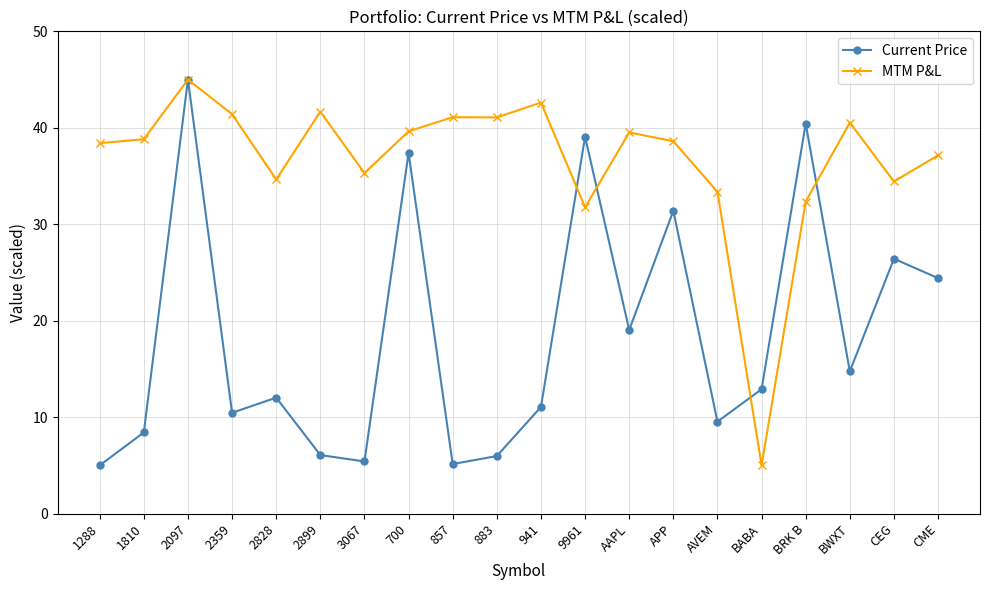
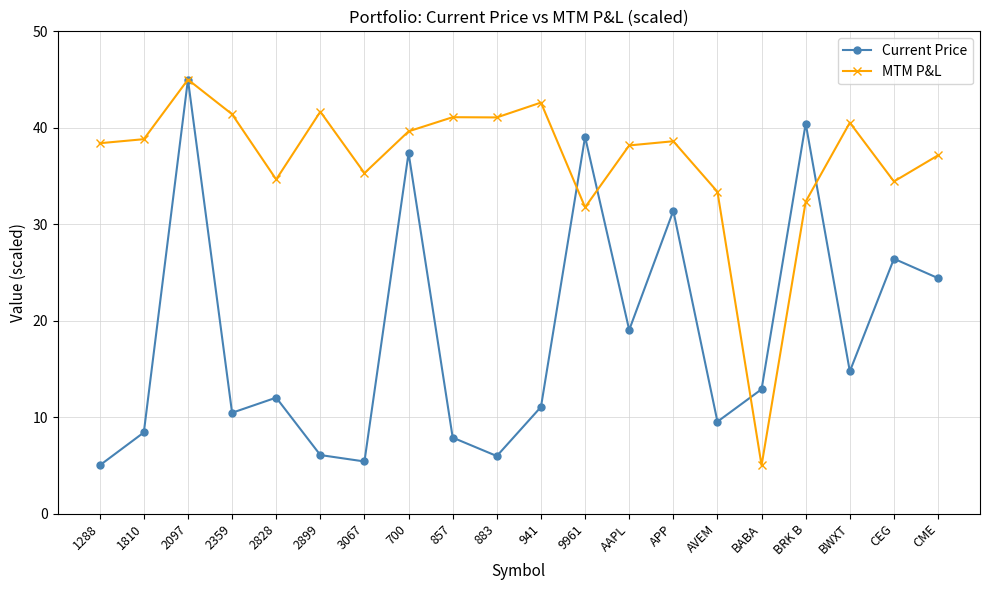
Current Price, 857: 5 -> 8
MTM P&L, AAPL: 40 -> 38
